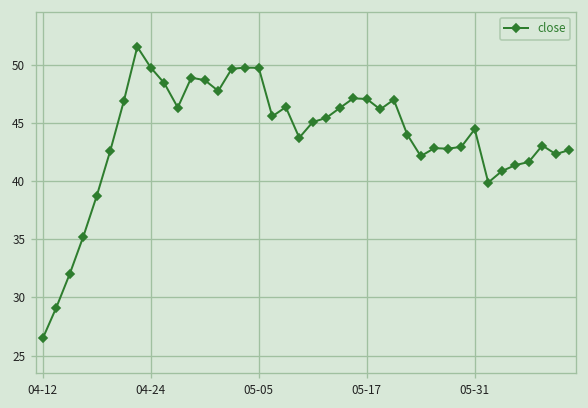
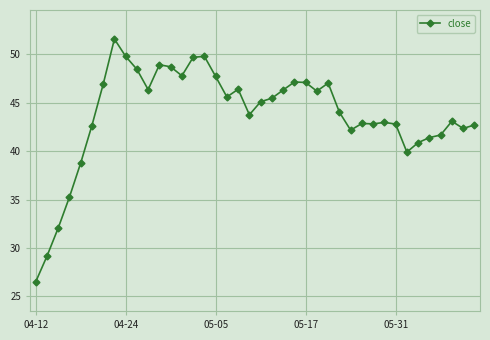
05-05: 50 -> 48
05-31: 45 -> 43
